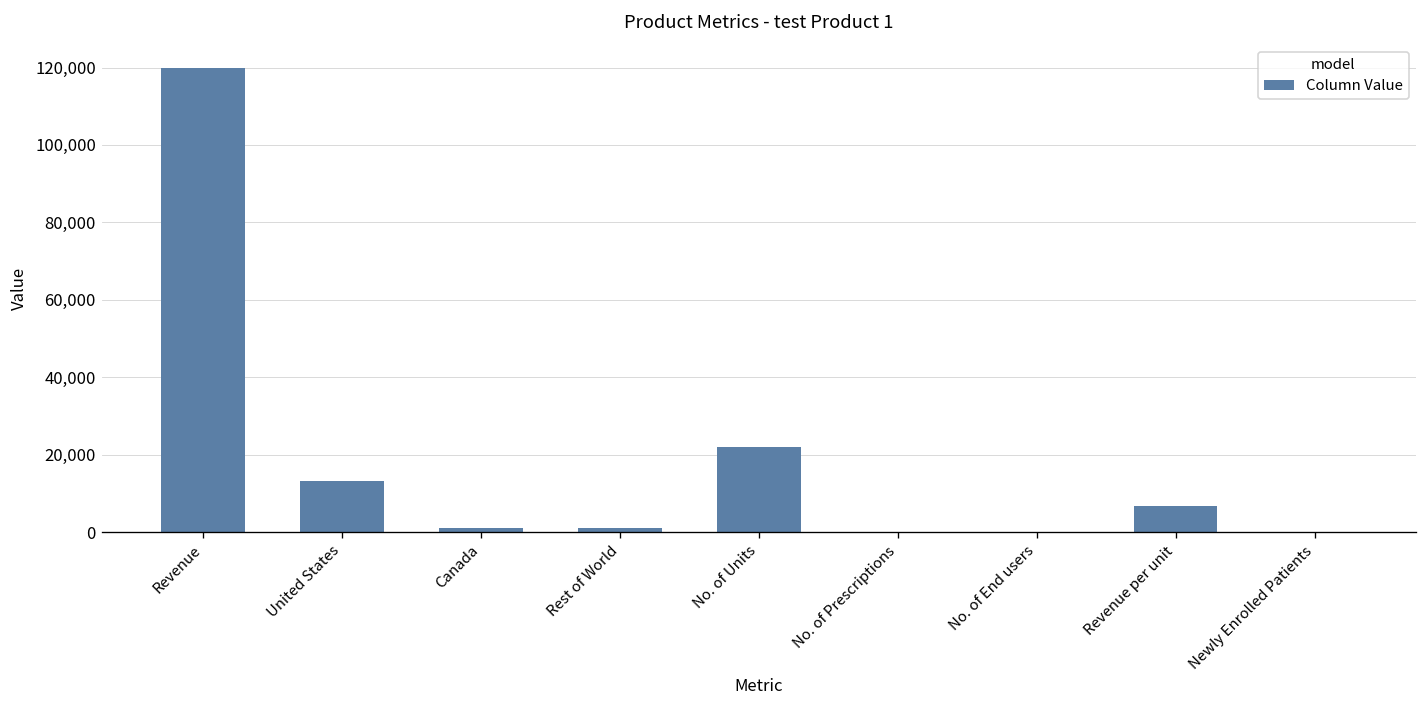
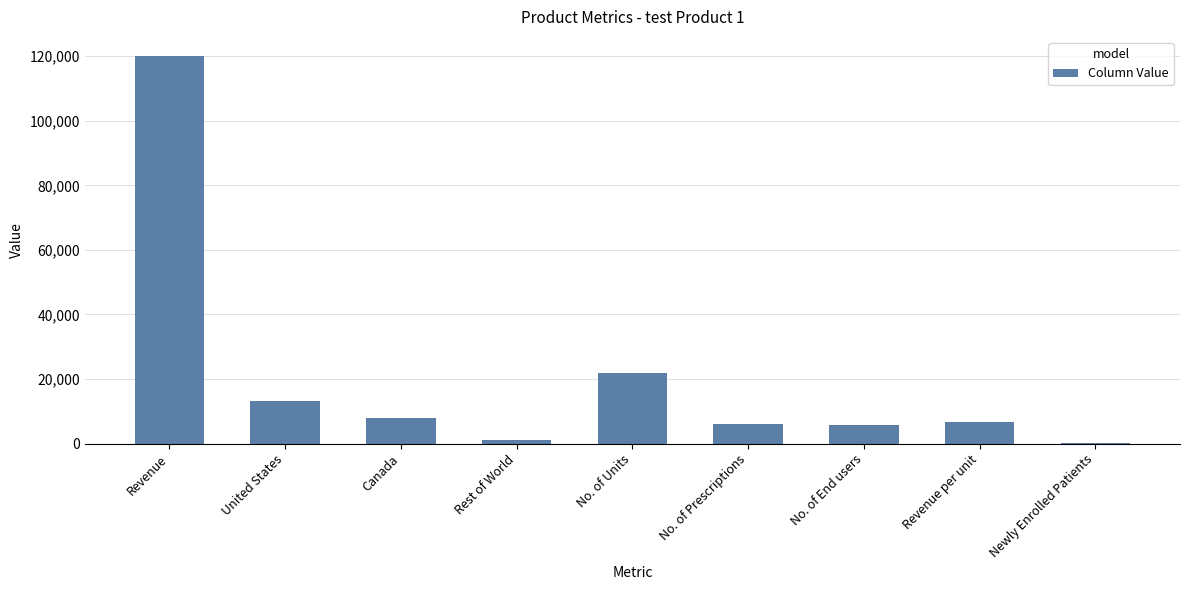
Canada: 1,000 -> 8,000
No. of Prescriptions: 0 -> 6,000
No. of End users: 0 -> 6,000
